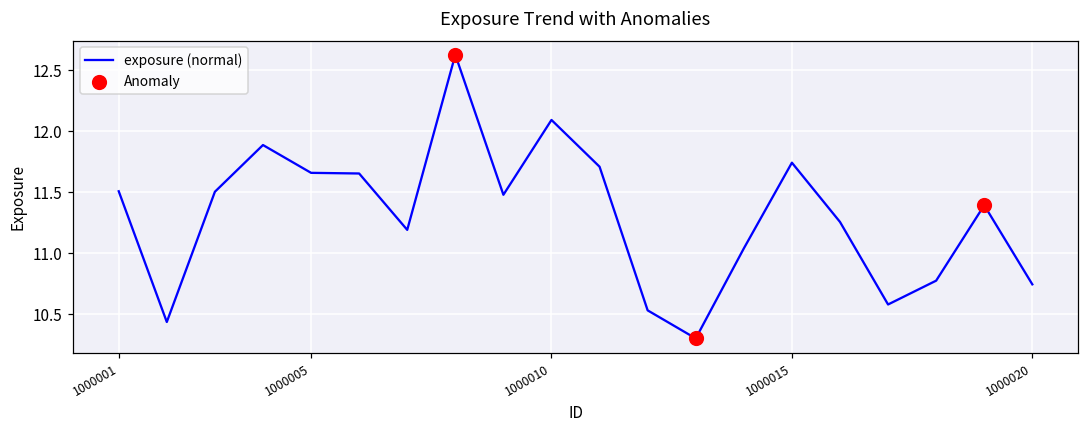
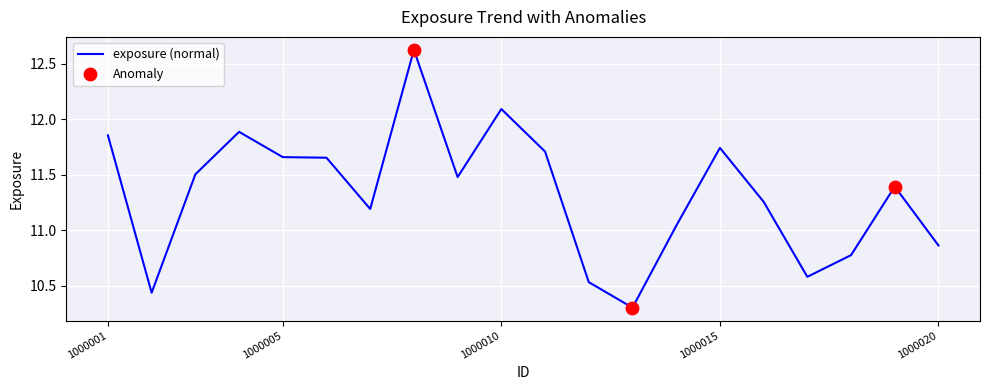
exposure (normal), 1000001: 11.51 -> 11.86
exposure (normal), 1000020: 10.75 -> 10.86
